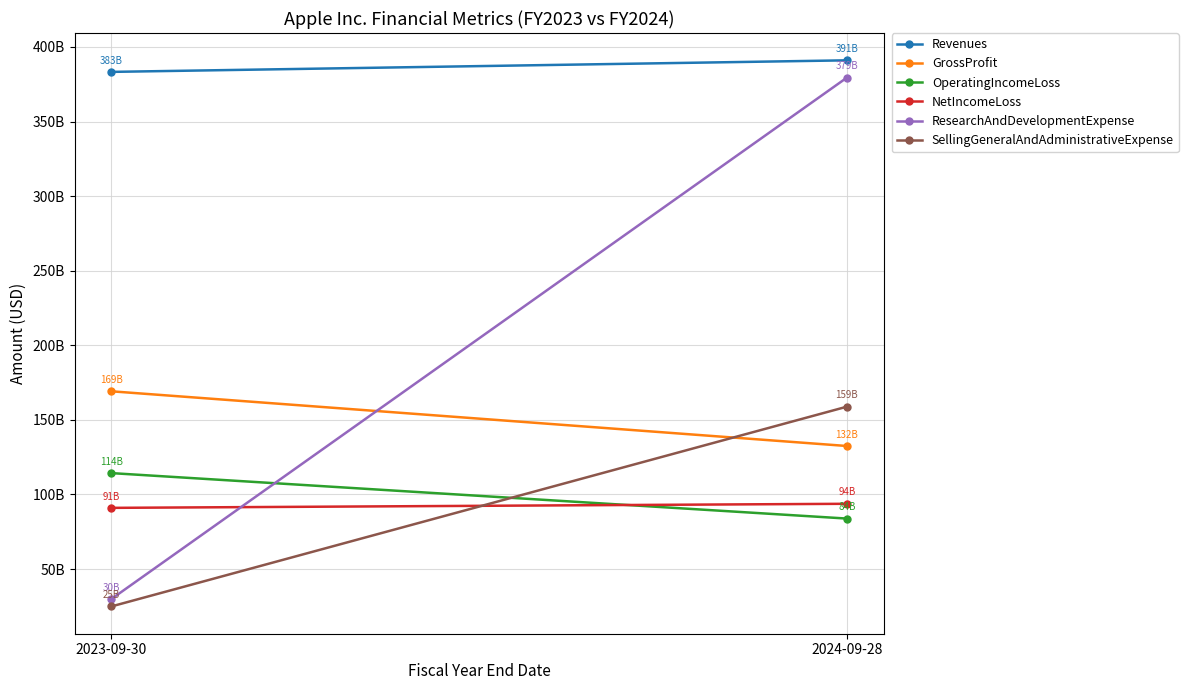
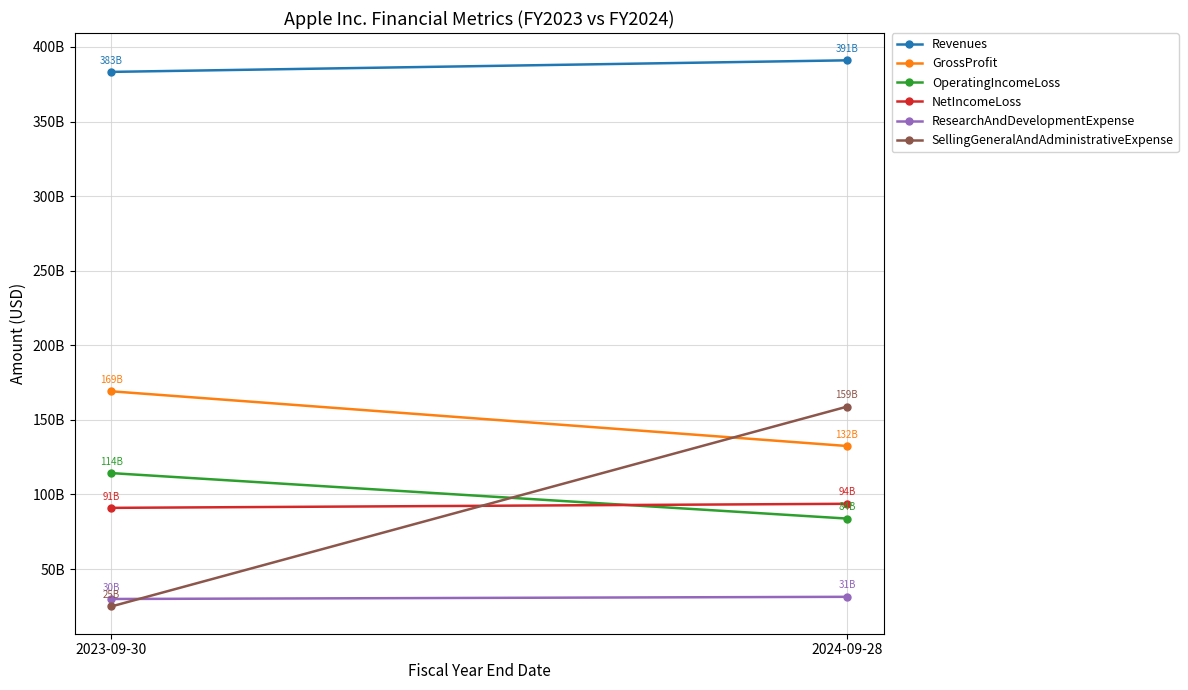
ResearchAndDevelopmentExpense, 2024-09-28: 379B -> 31B
